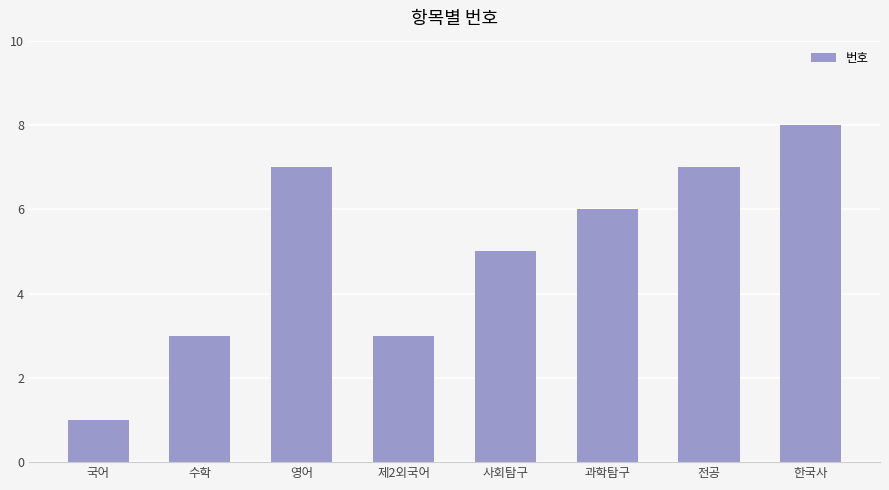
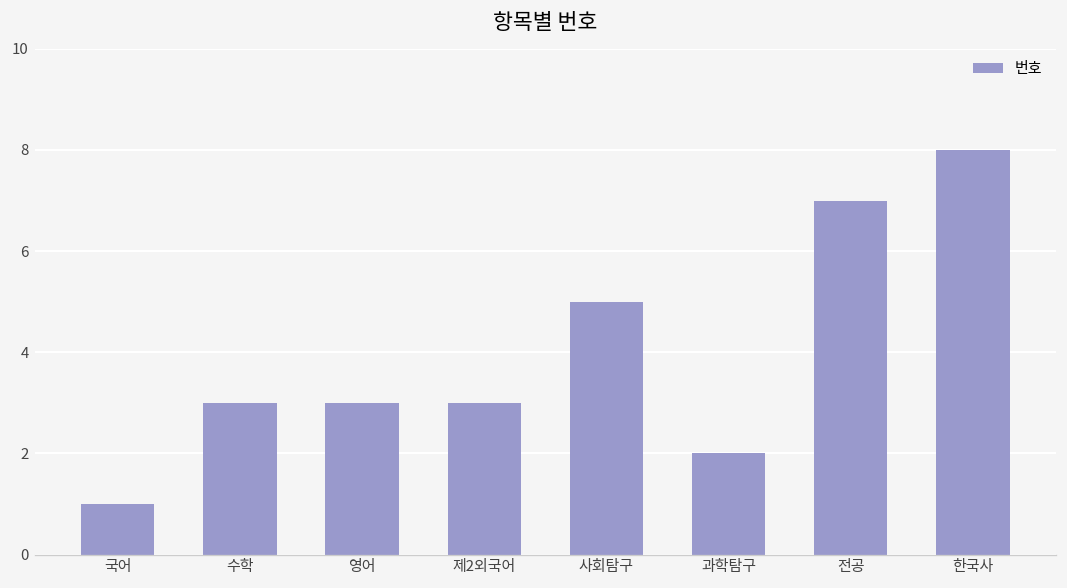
영어: 7 -> 3
과학탐구: 6 -> 2
